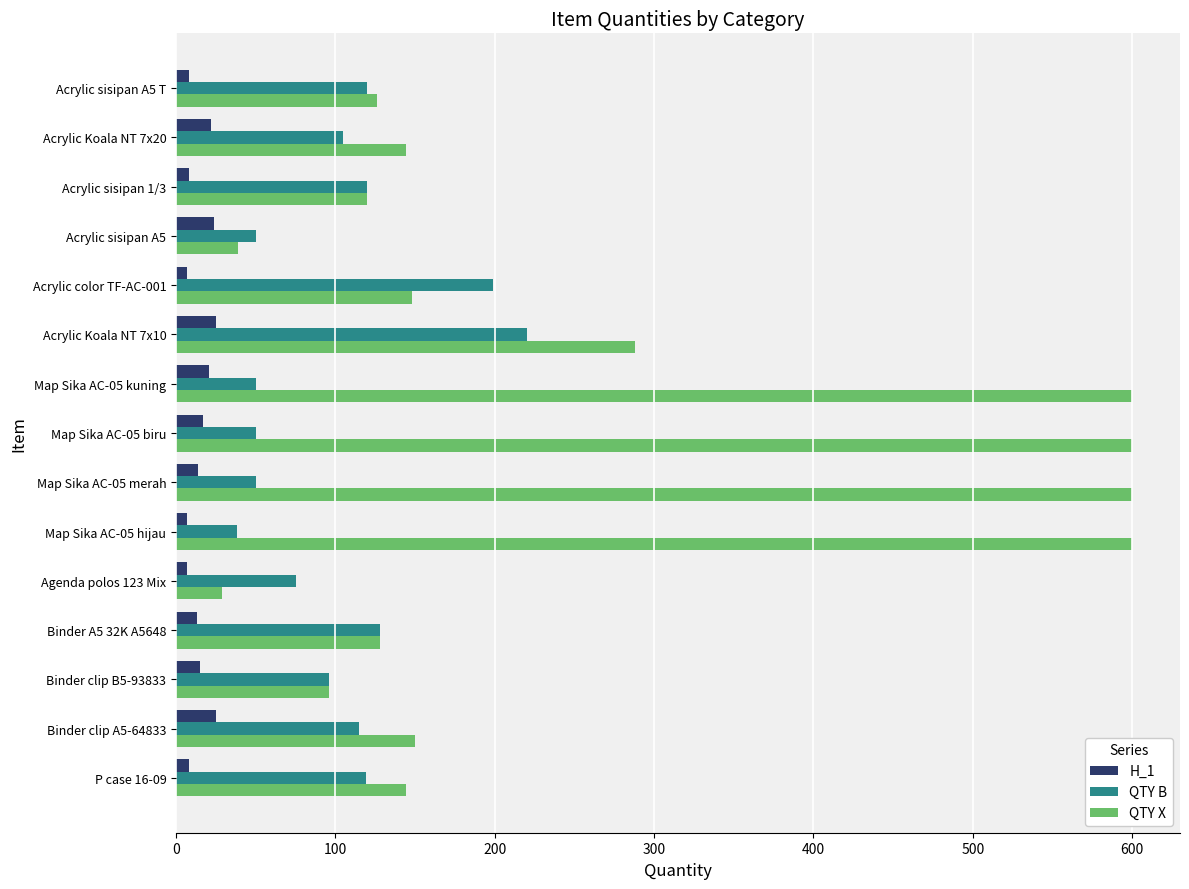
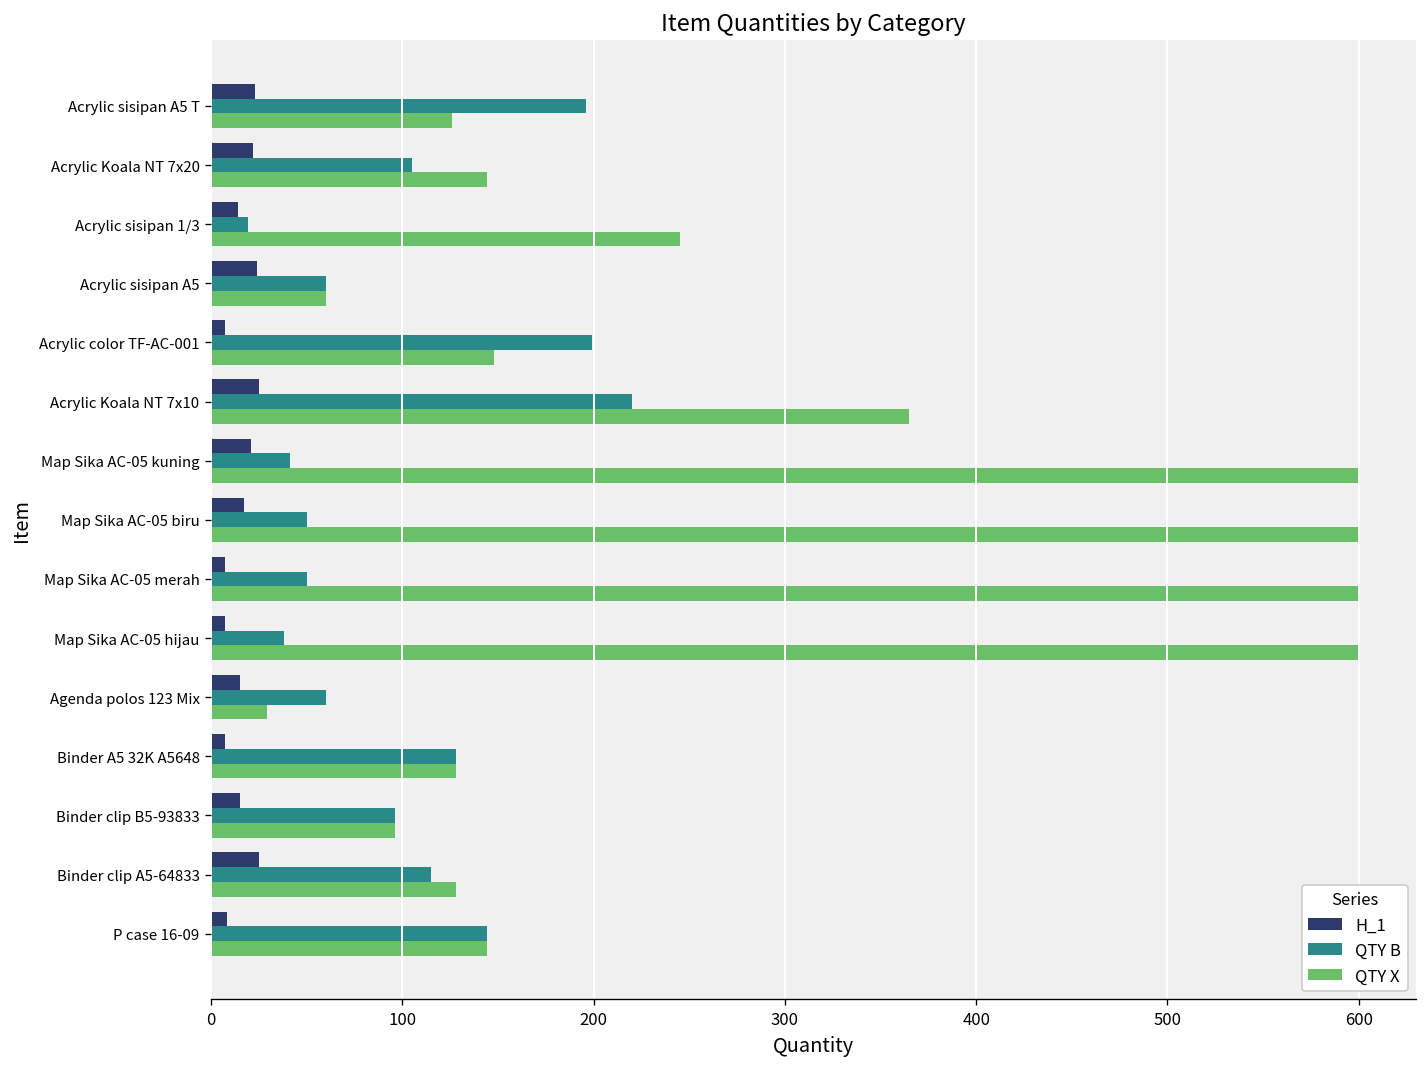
H_1, Acrylic sisipan A5 T: 8 -> 23
QTY B, Acrylic sisipan A5 T: 120 -> 196
H_1, Acrylic sisipan 1/3: 8 -> 14
QTY B, Acrylic sisipan 1/3: 120 -> 19
QTY X, Acrylic sisipan 1/3: 120 -> 245
QTY B, Acrylic sisipan A5: 50 -> 60
QTY X, Acrylic sisipan A5: 39 -> 60
QTY X, Acrylic Koala NT 7x10: 288 -> 365
QTY B, Map Sika AC-05 kuning: 50 -> 41
H_1, Map Sika AC-05 merah: 14 -> 7
H_1, Agenda polos 123 Mix: 7 -> 15
QTY B, Agenda polos 123 Mix: 75 -> 60
H_1, Binder A5 32K A5648: 13 -> 7
QTY X, Binder clip A5-64833: 150 -> 128
QTY B, P case 16-09: 119 -> 144
